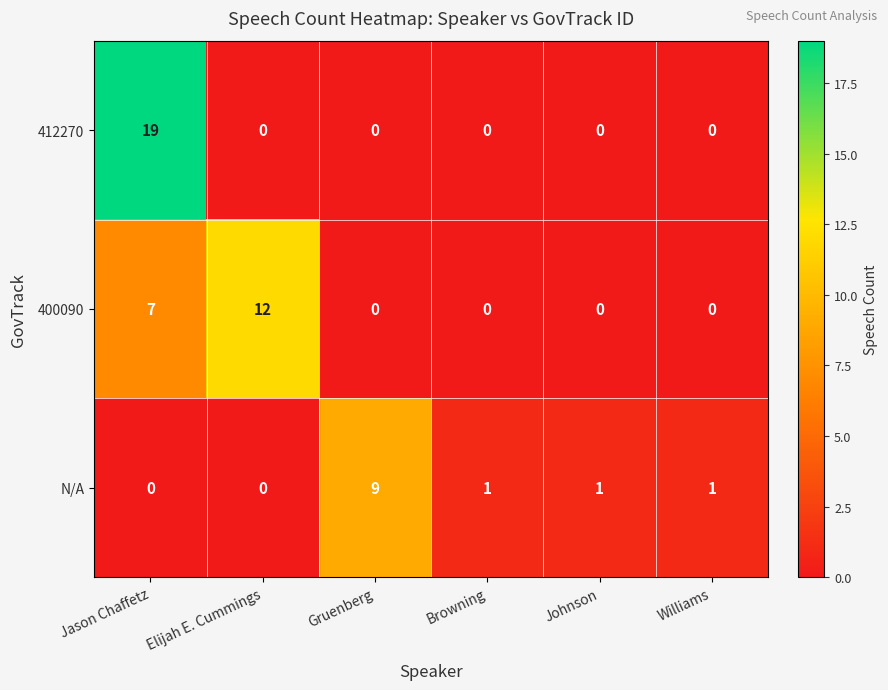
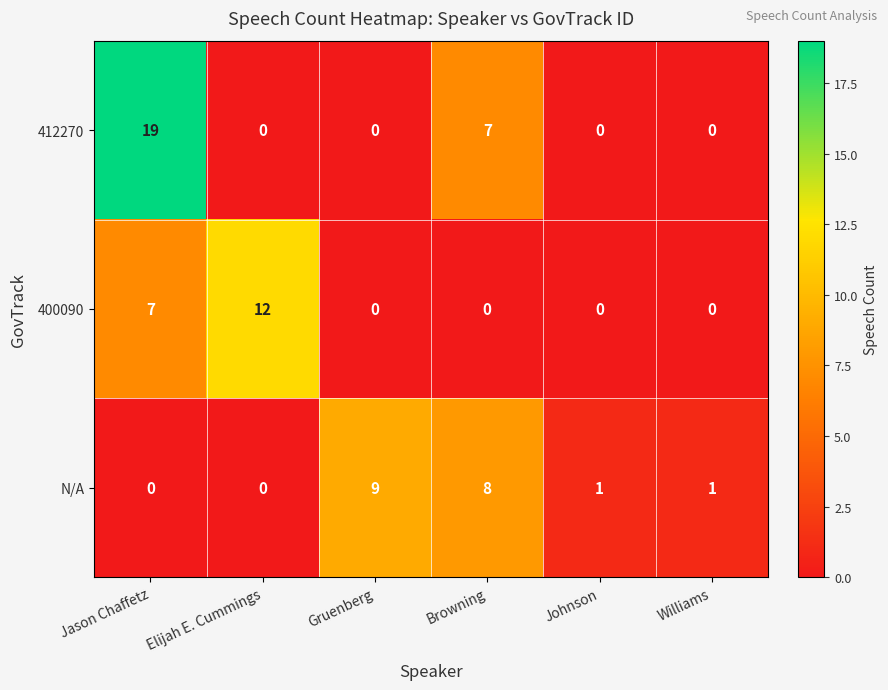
412270, Browning: 0 -> 7
N/A, Browning: 1 -> 8
